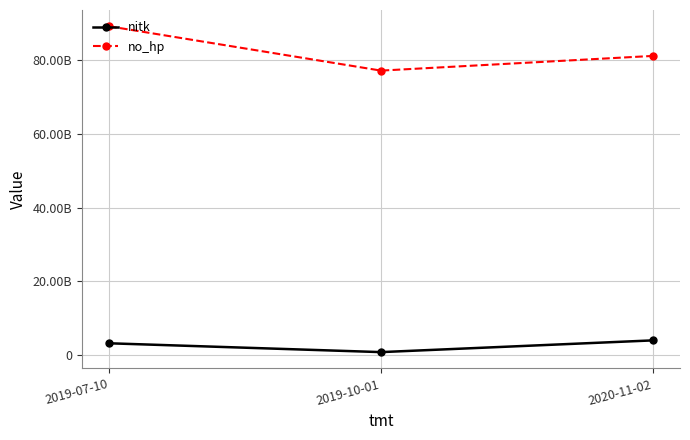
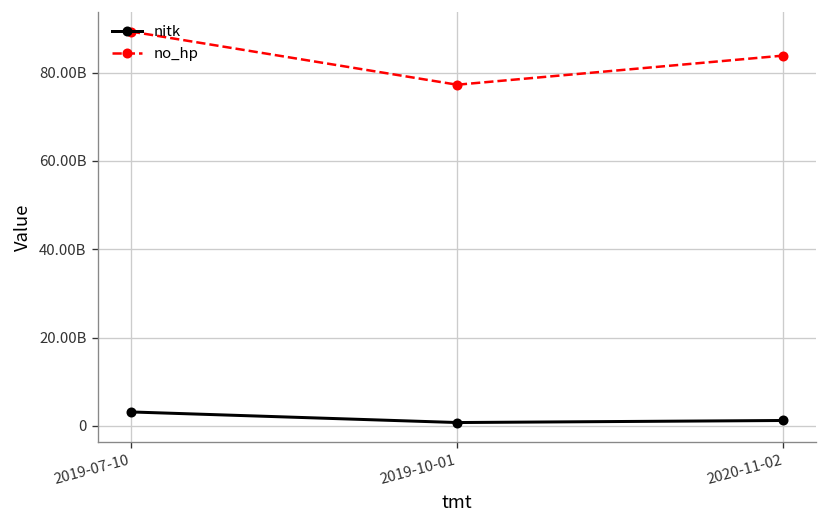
nitk, 2020-11-02: 4000000000 -> 1000000000
no_hp, 2020-11-02: 81000000000 -> 84000000000
